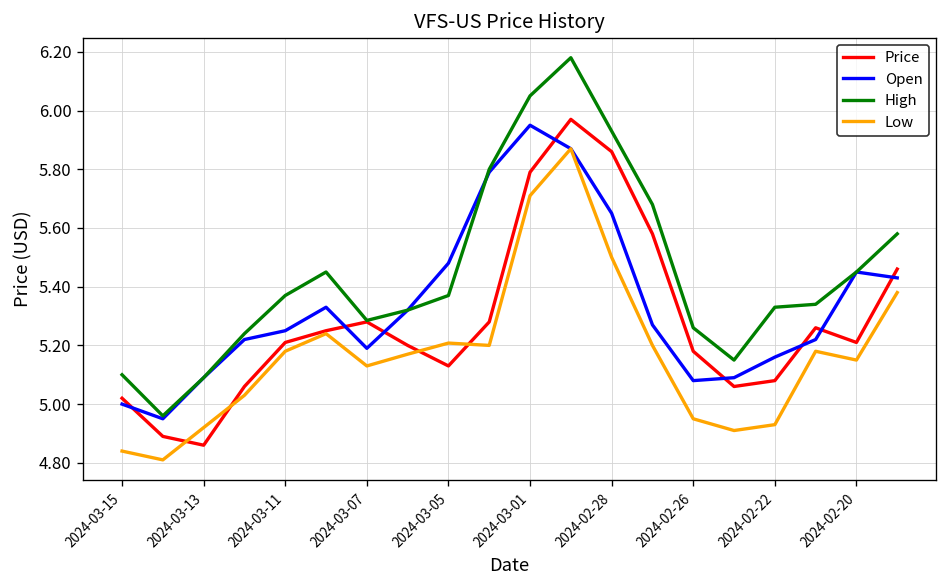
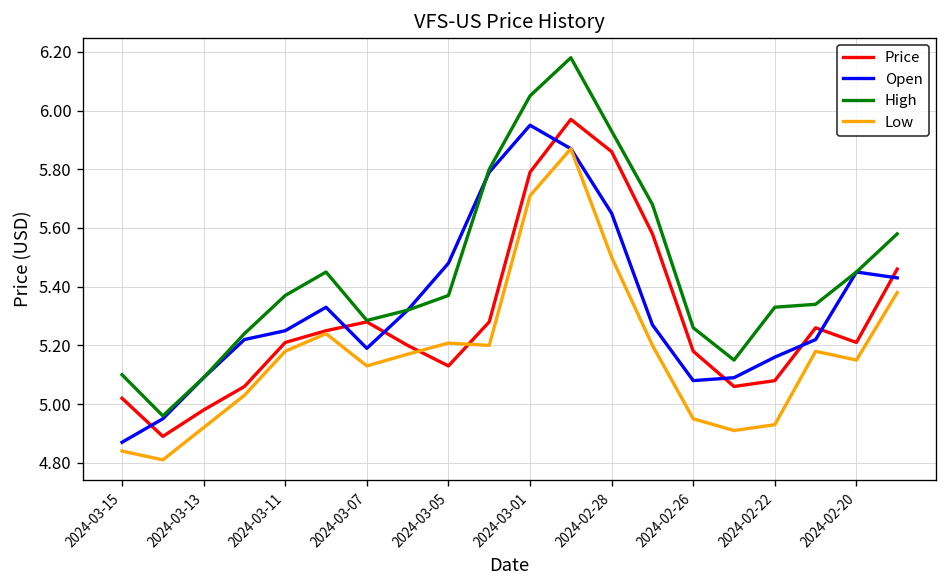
Open, 2024-03-15: 5.00 -> 4.87
Price, 2024-03-13: 4.86 -> 4.98
